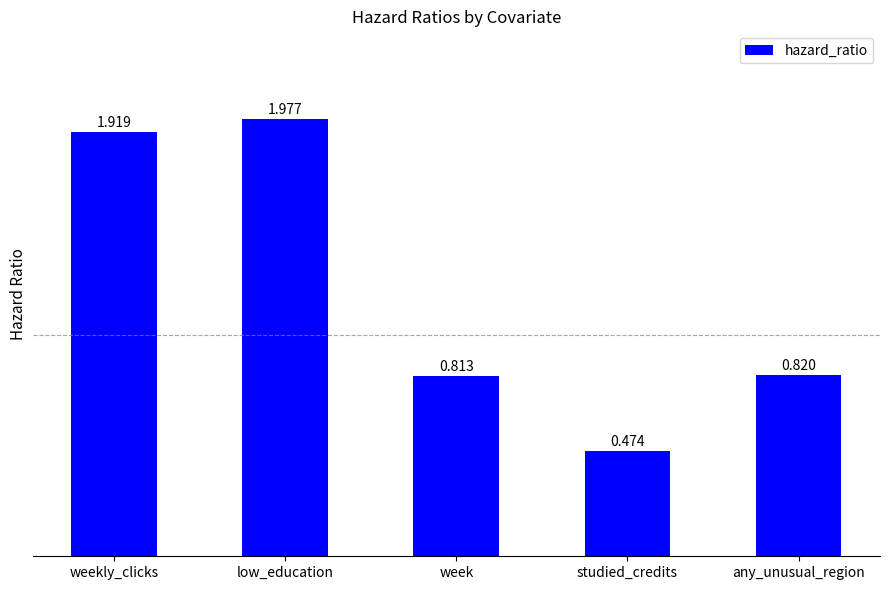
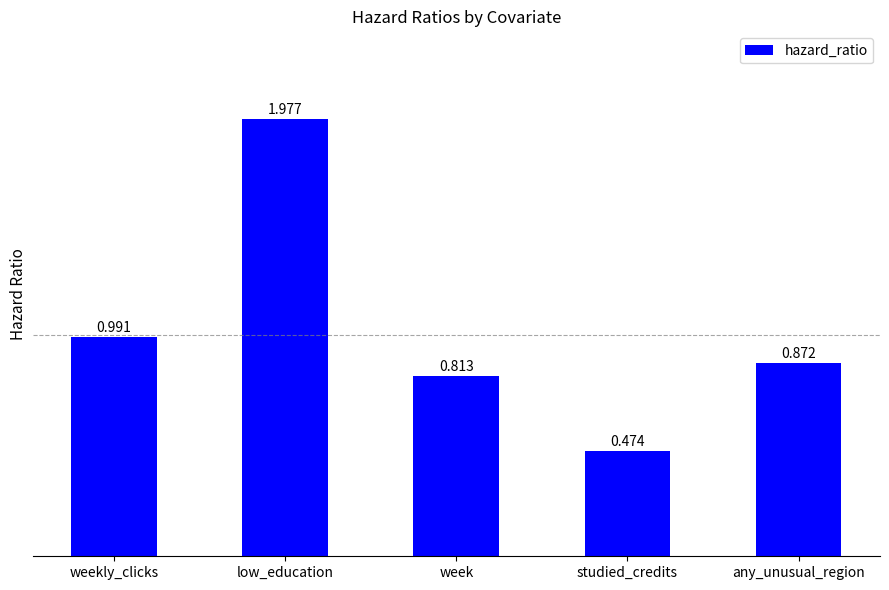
weekly_clicks: 1.919 -> 0.991
any_unusual_region: 0.820 -> 0.872
